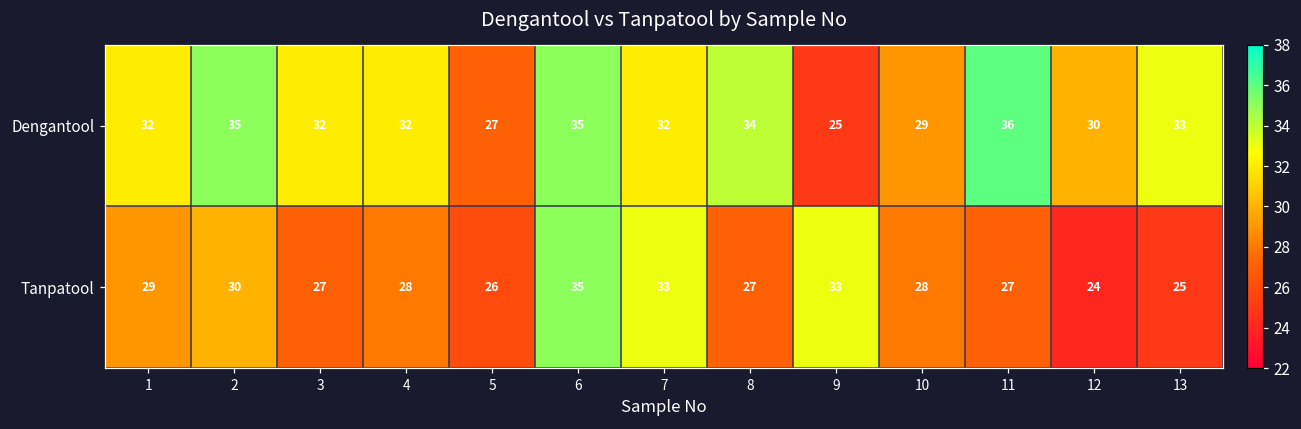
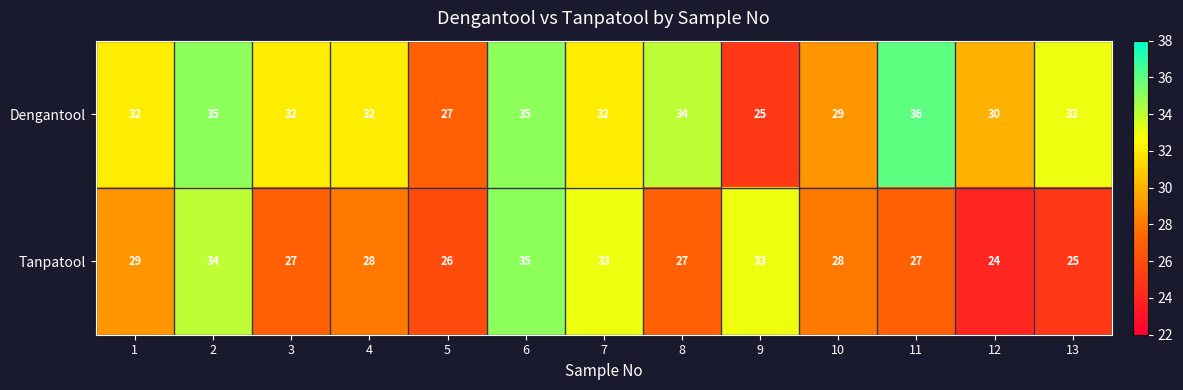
Tanpatool, 2: 30 -> 34
